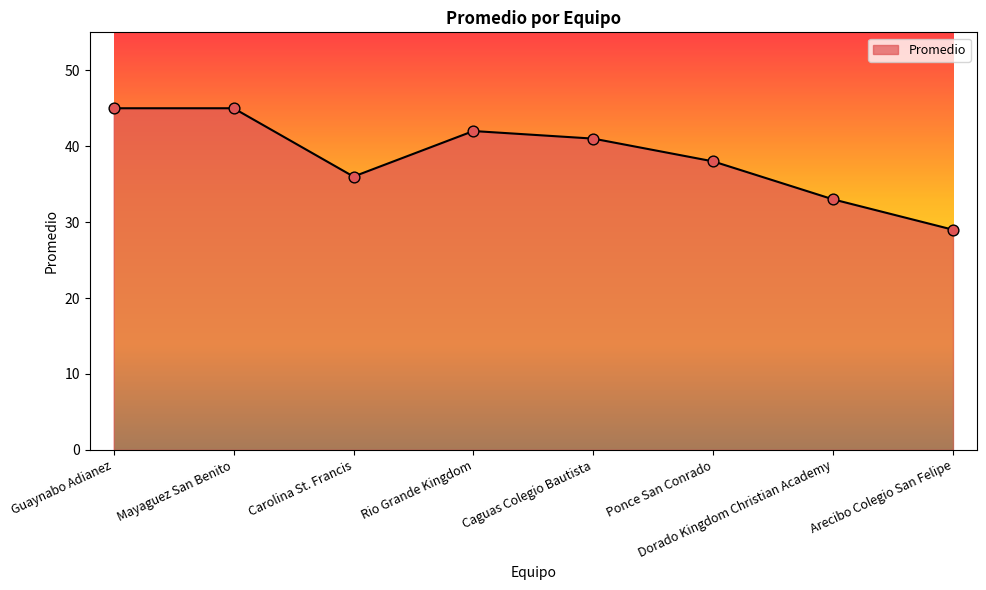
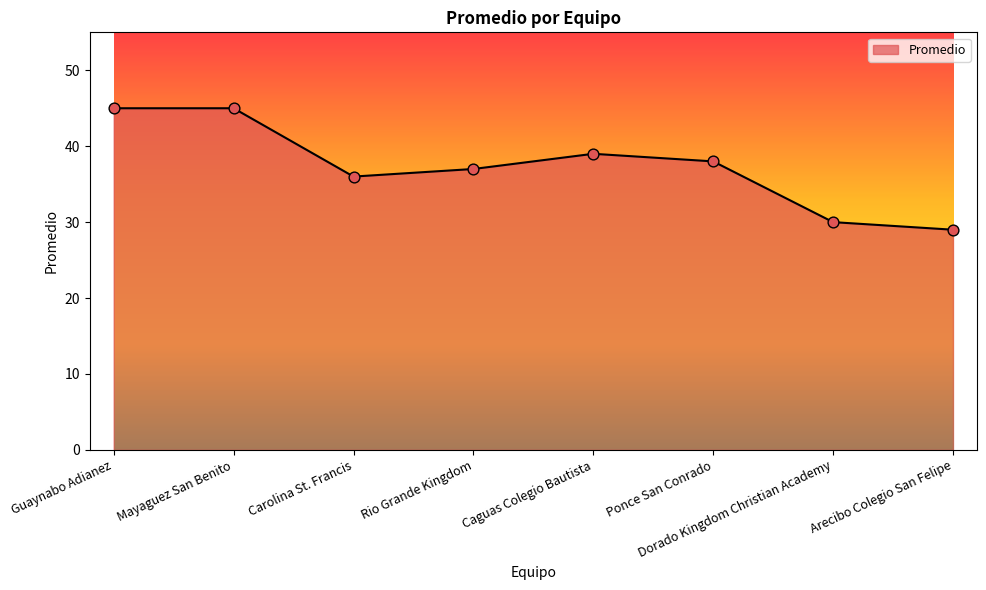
Rio Grande Kingdom: 42 -> 37
Caguas Colegio Bautista: 41 -> 39
Dorado Kingdom Christian Academy: 33 -> 30
